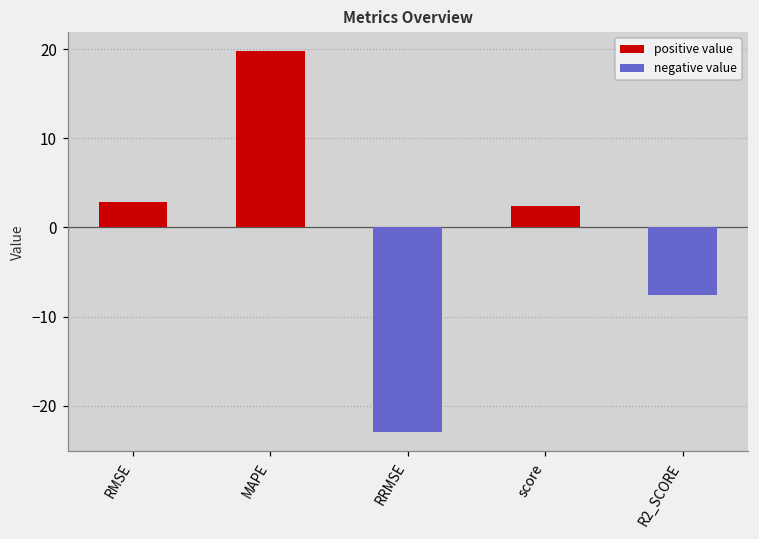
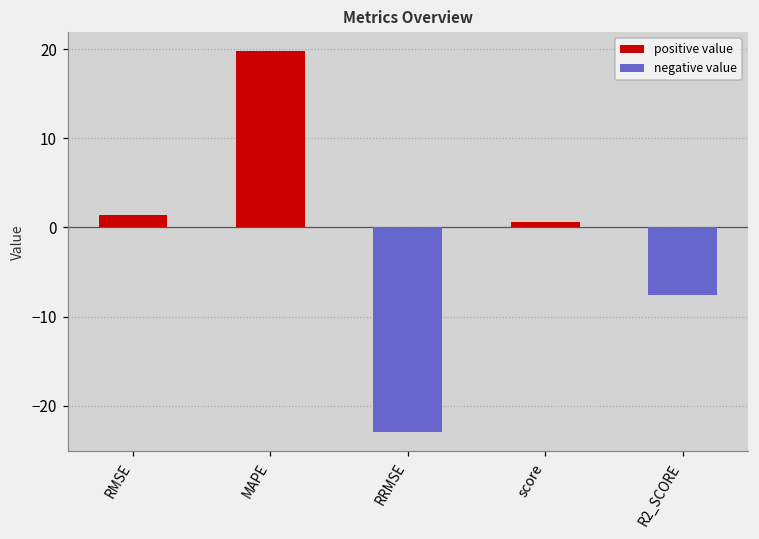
RMSE: 3 -> 1
score: 2 -> 1
